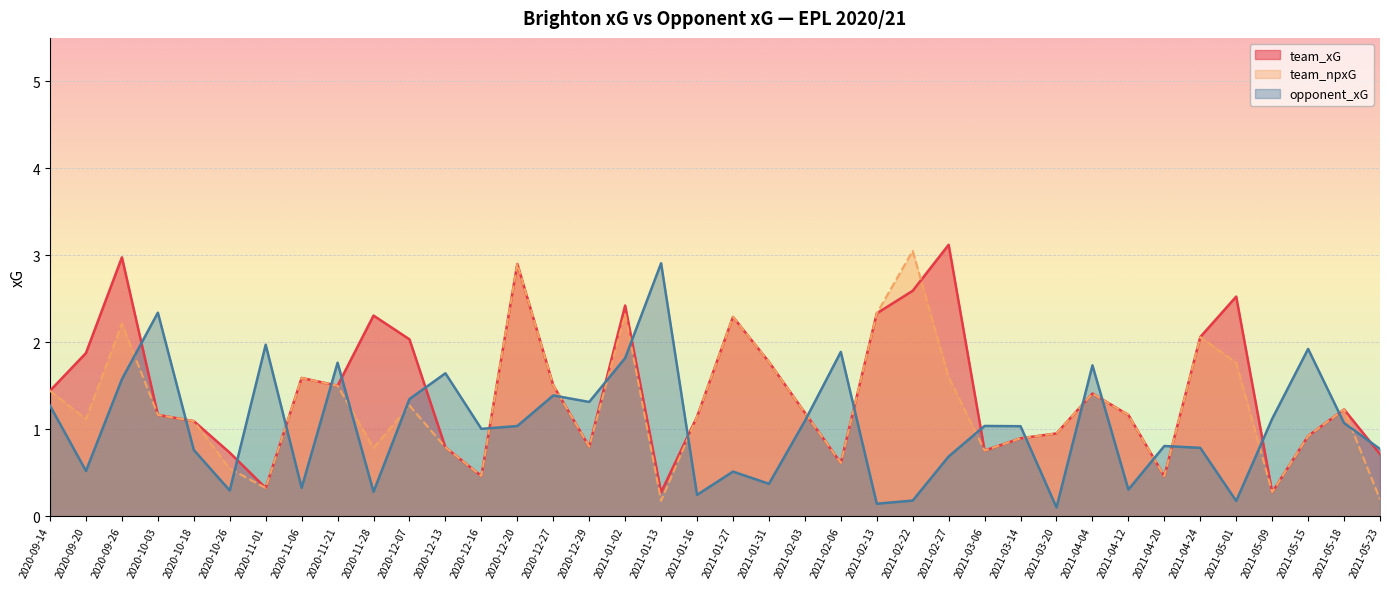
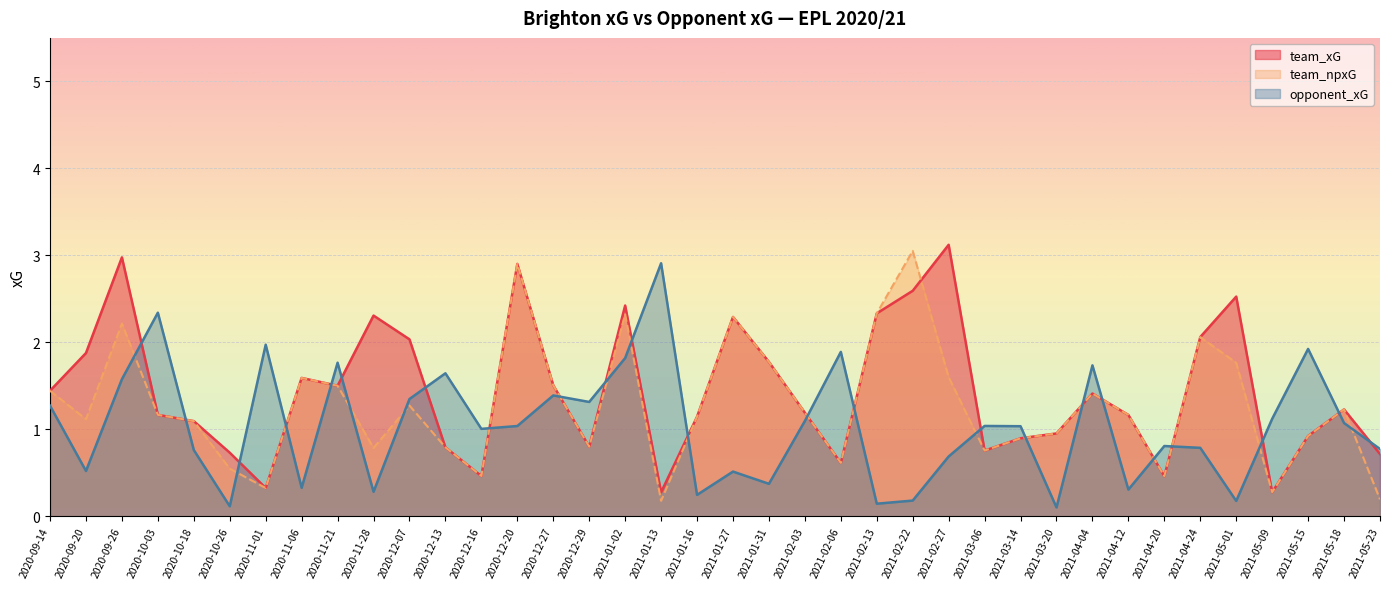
opponent_xG, 2020-10-26: 0.3 -> 0.1
